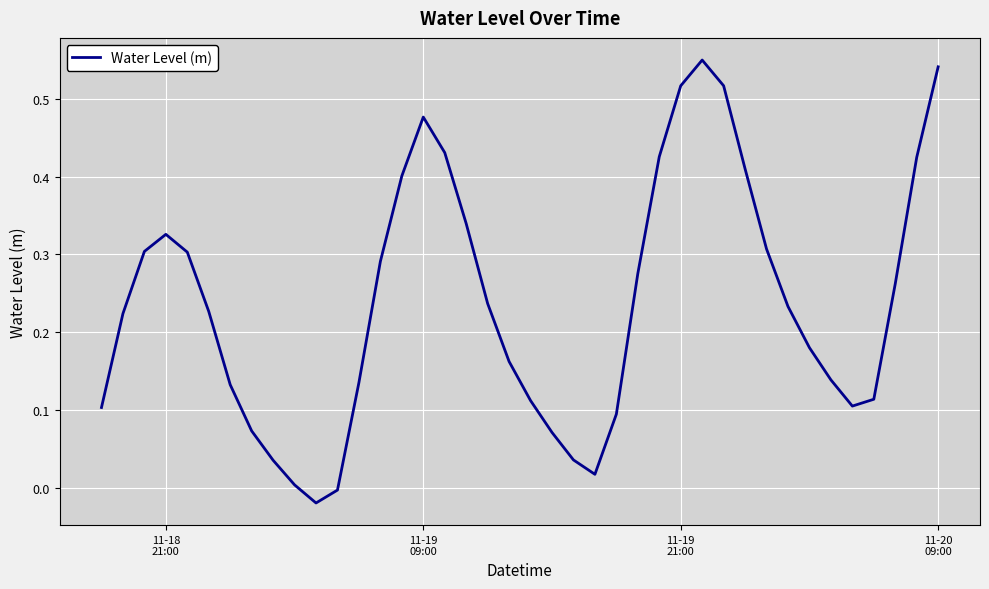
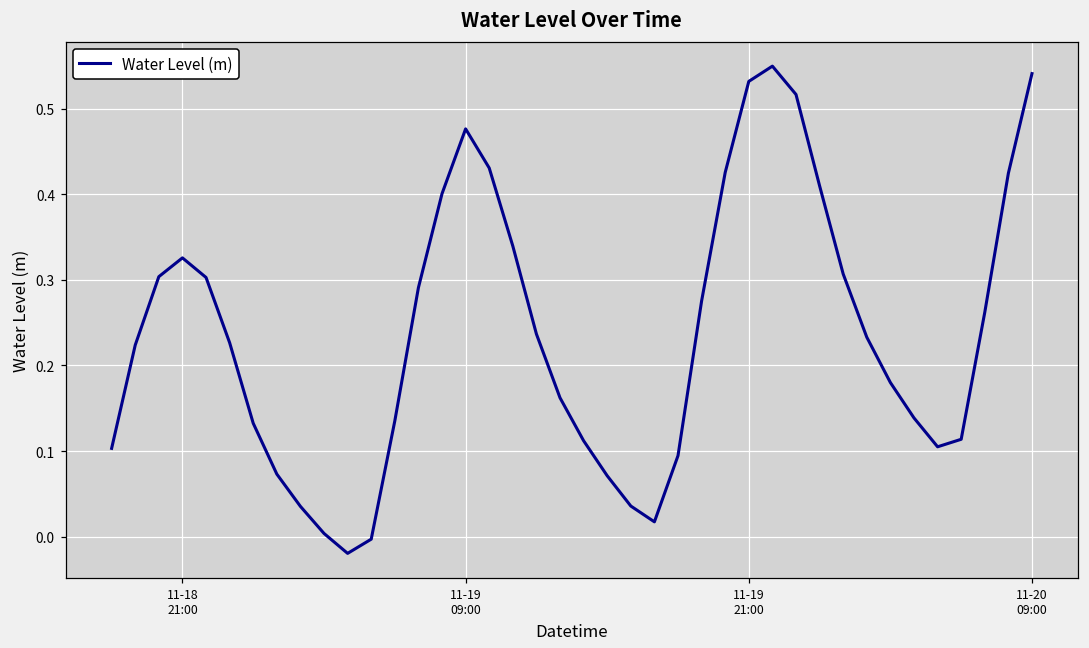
11-19 21:00: 0.52 -> 0.53
